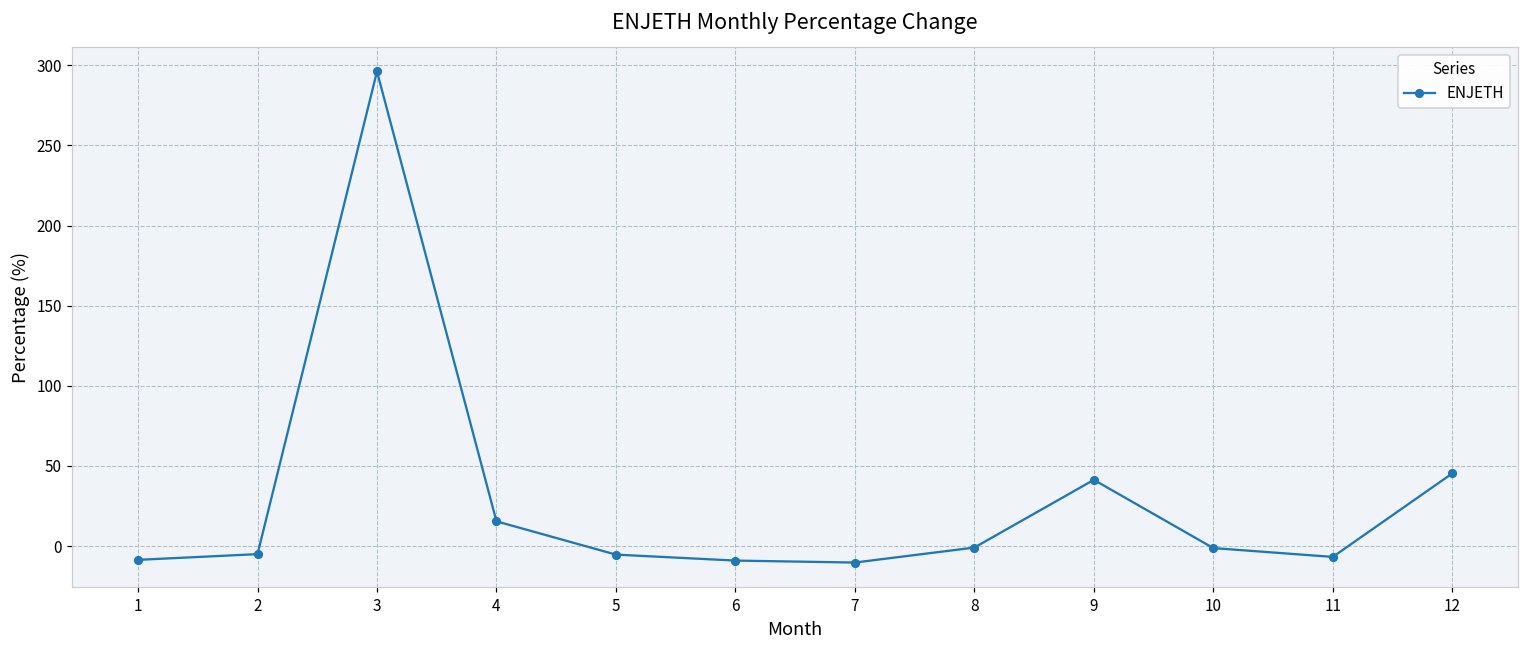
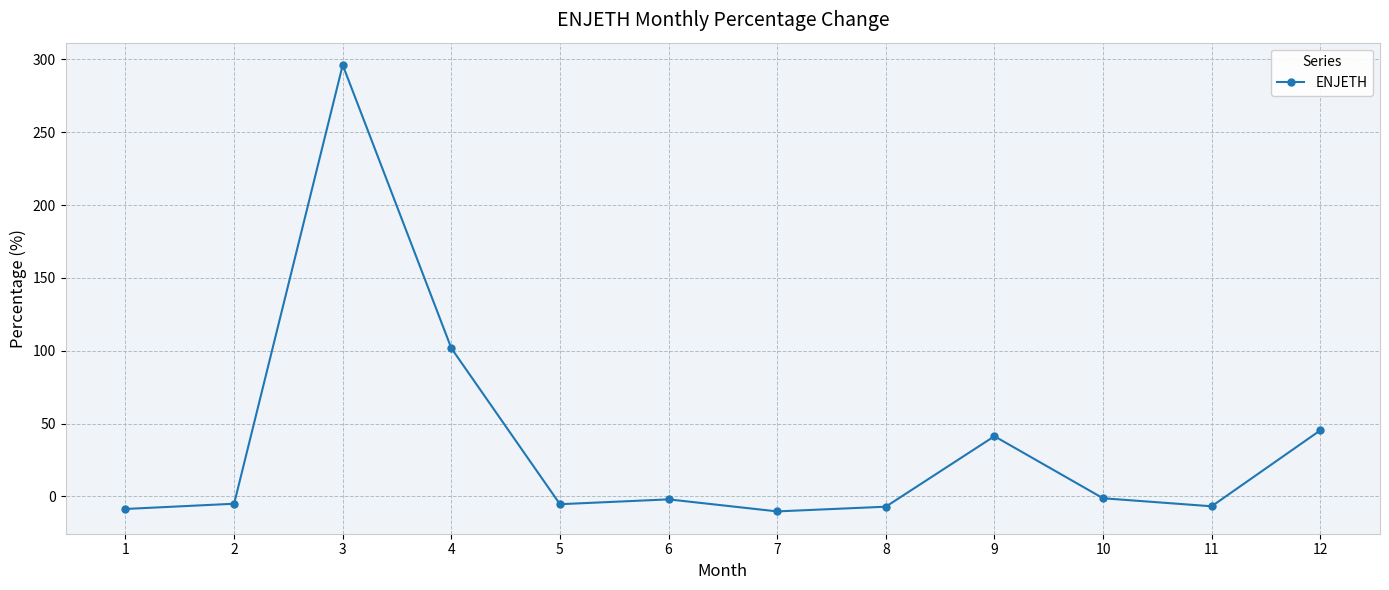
4: 15 -> 102
6: -9 -> -2
8: -1 -> -7
